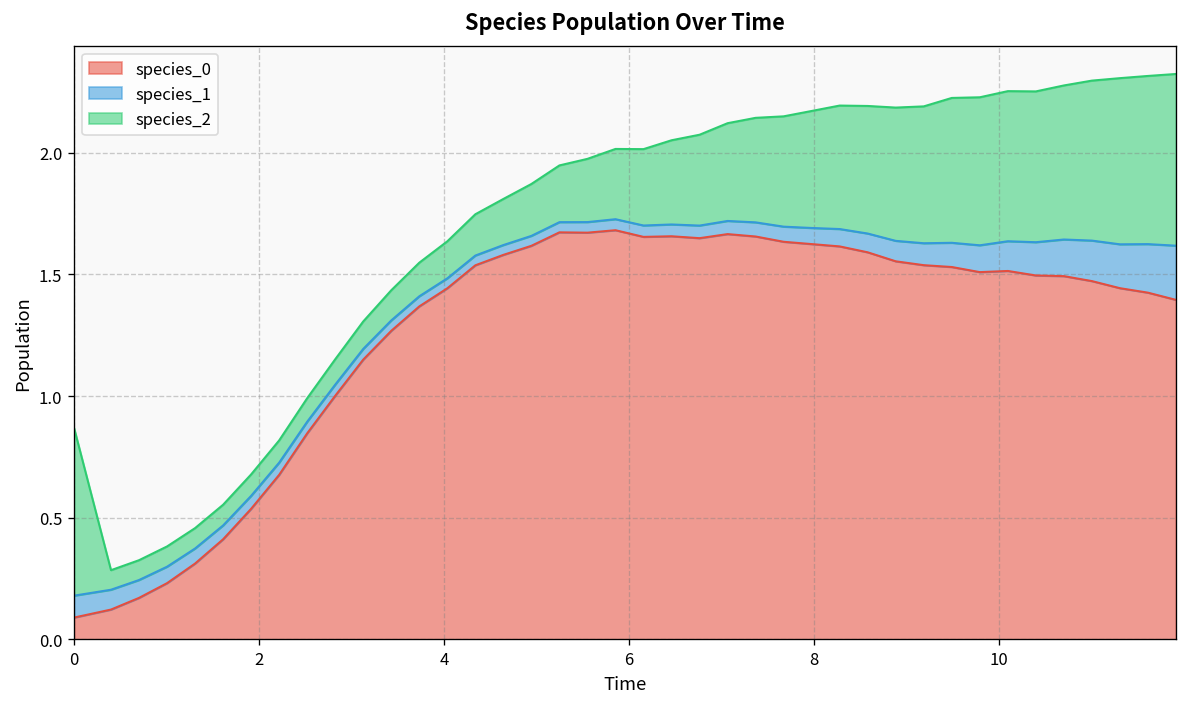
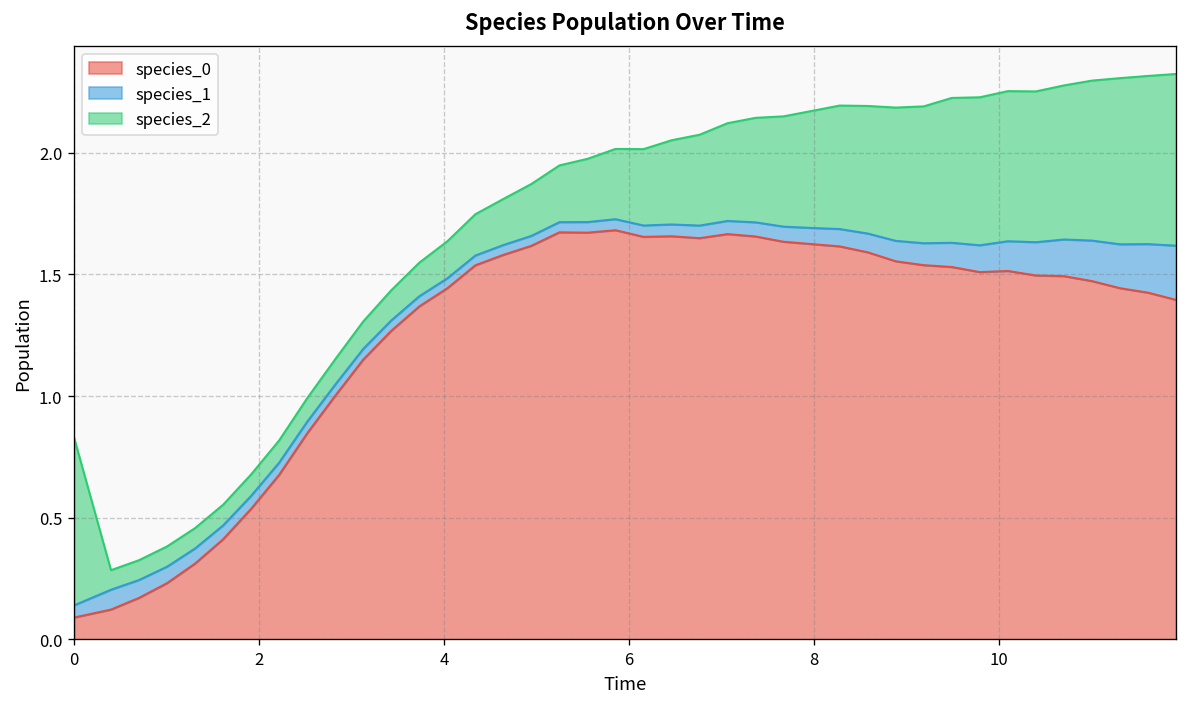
species_1, 0: 0.09 -> 0.05
